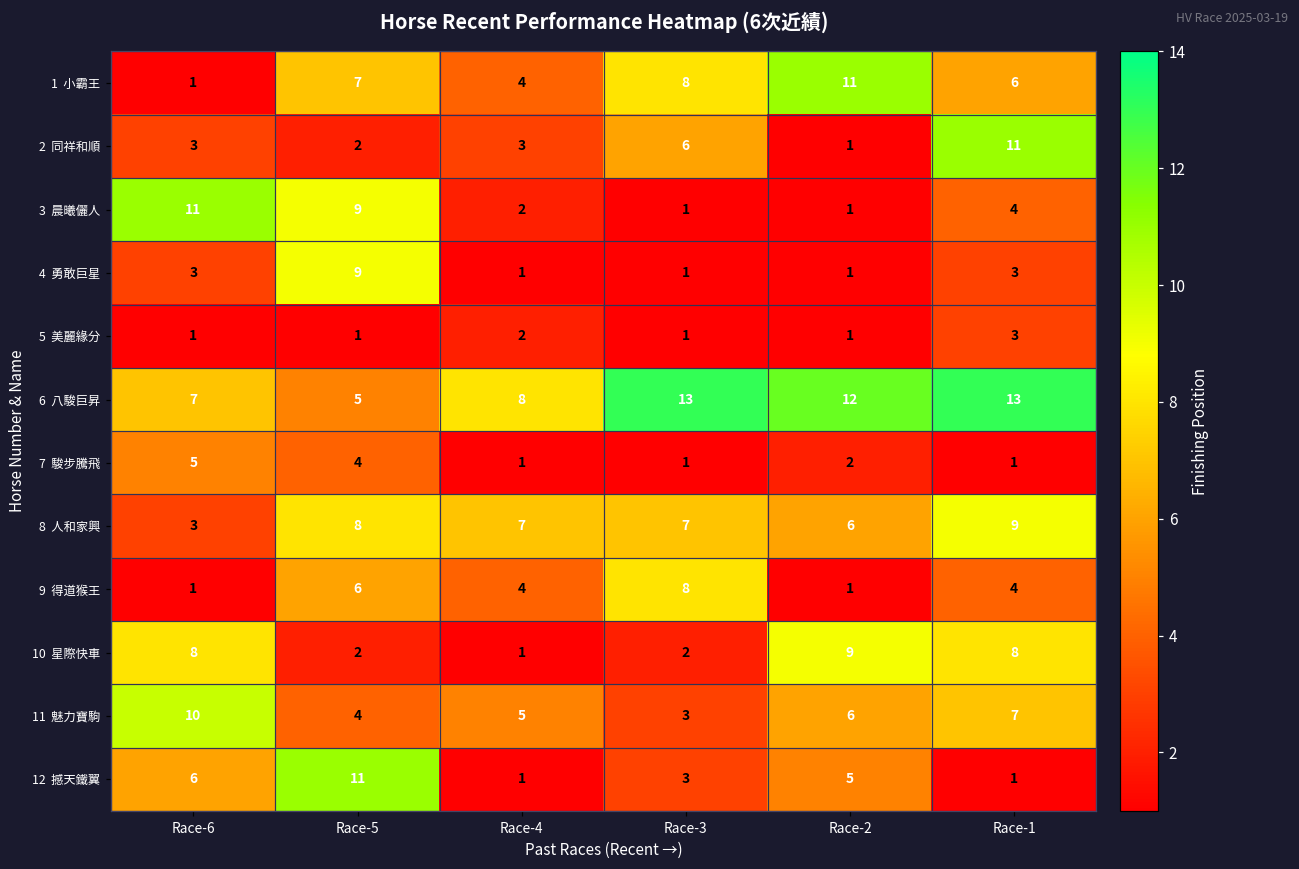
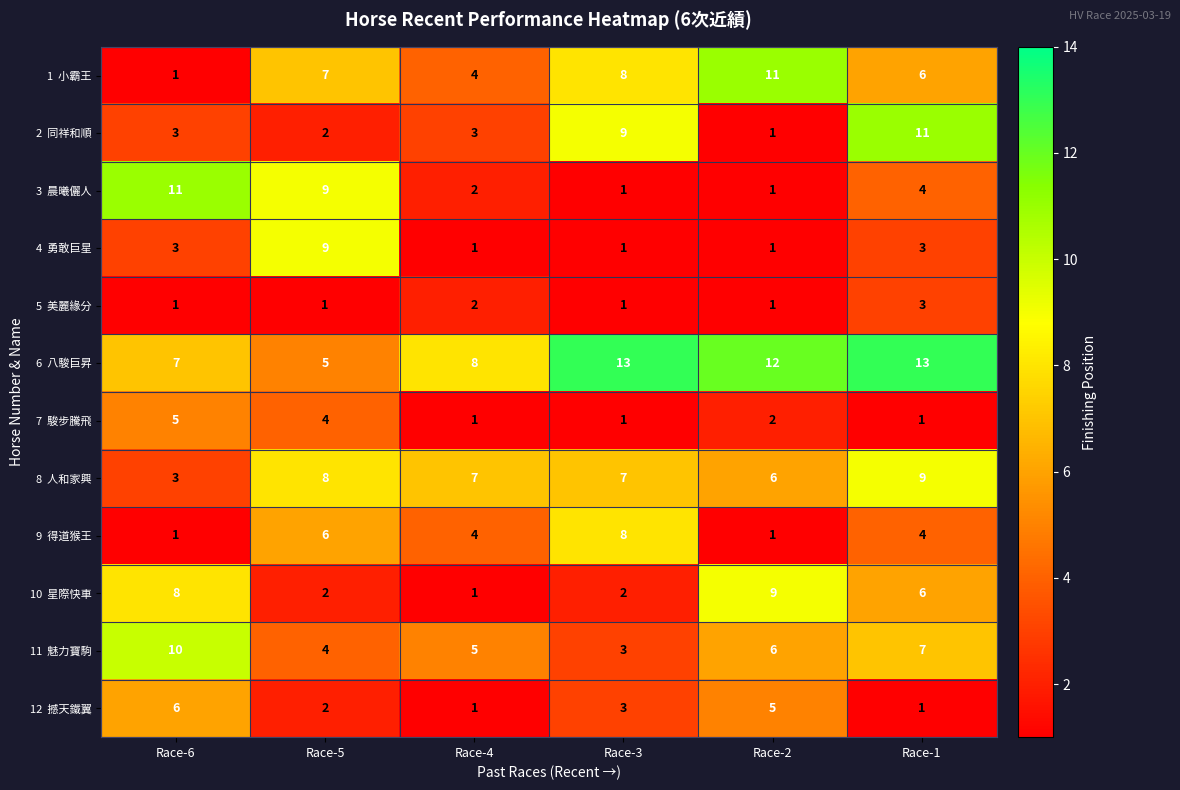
2 同祥和順, Race-3: 6 -> 9
10 星際快車, Race-1: 8 -> 6
12 撼天鐵翼, Race-5: 11 -> 2
